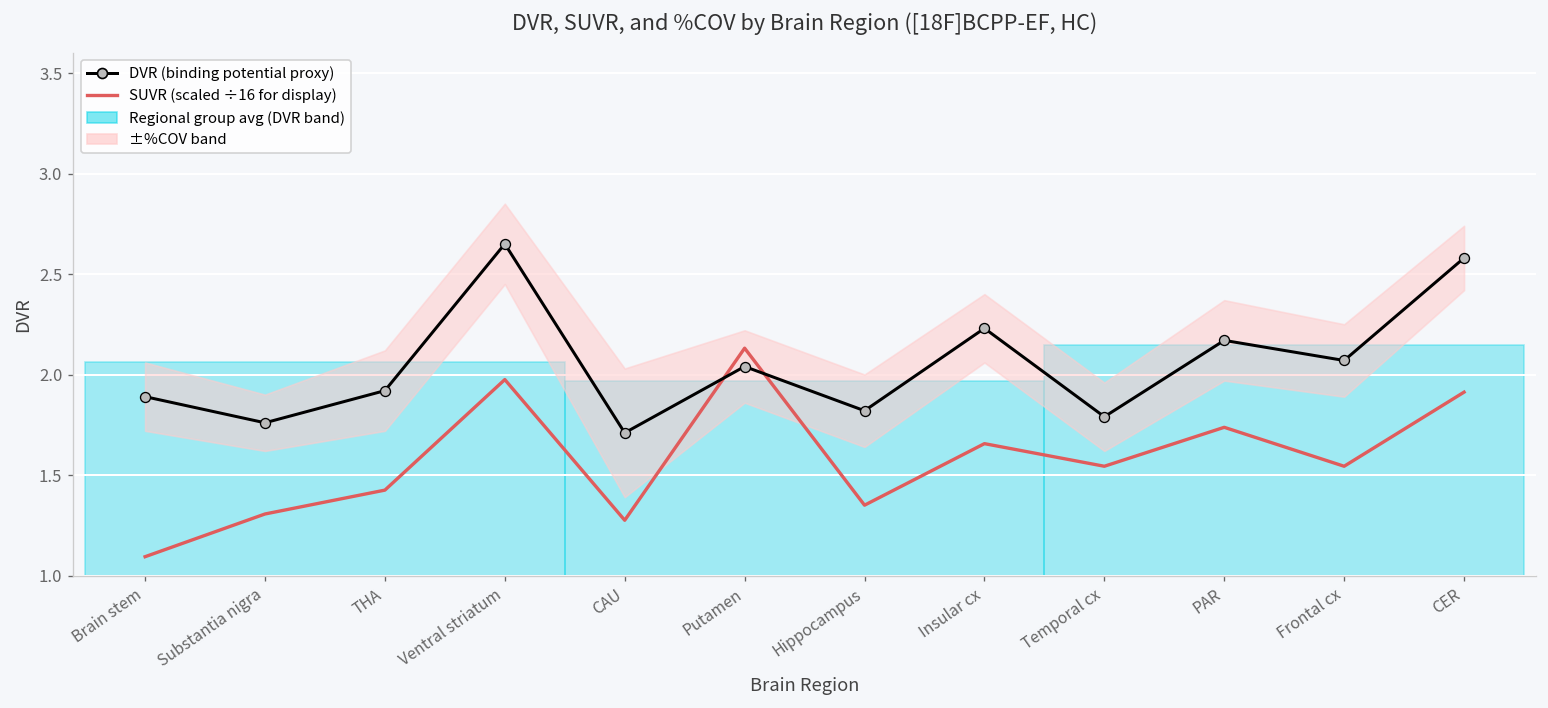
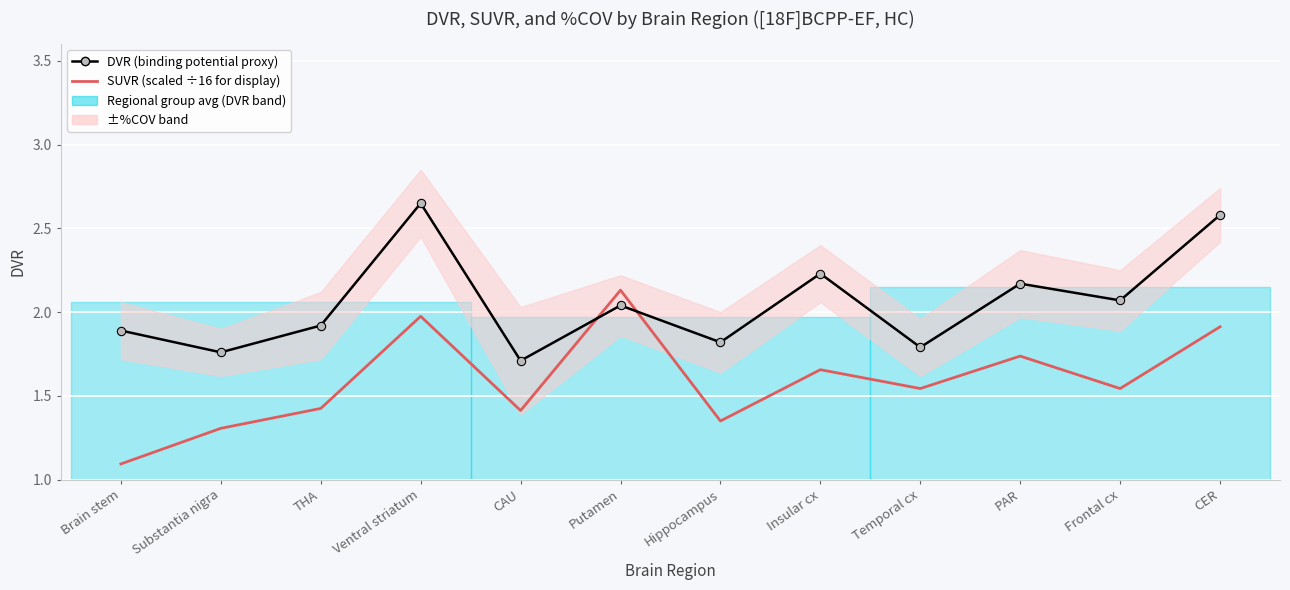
SUVR (scaled ÷16 for display), CAU: 1.28 -> 1.41
